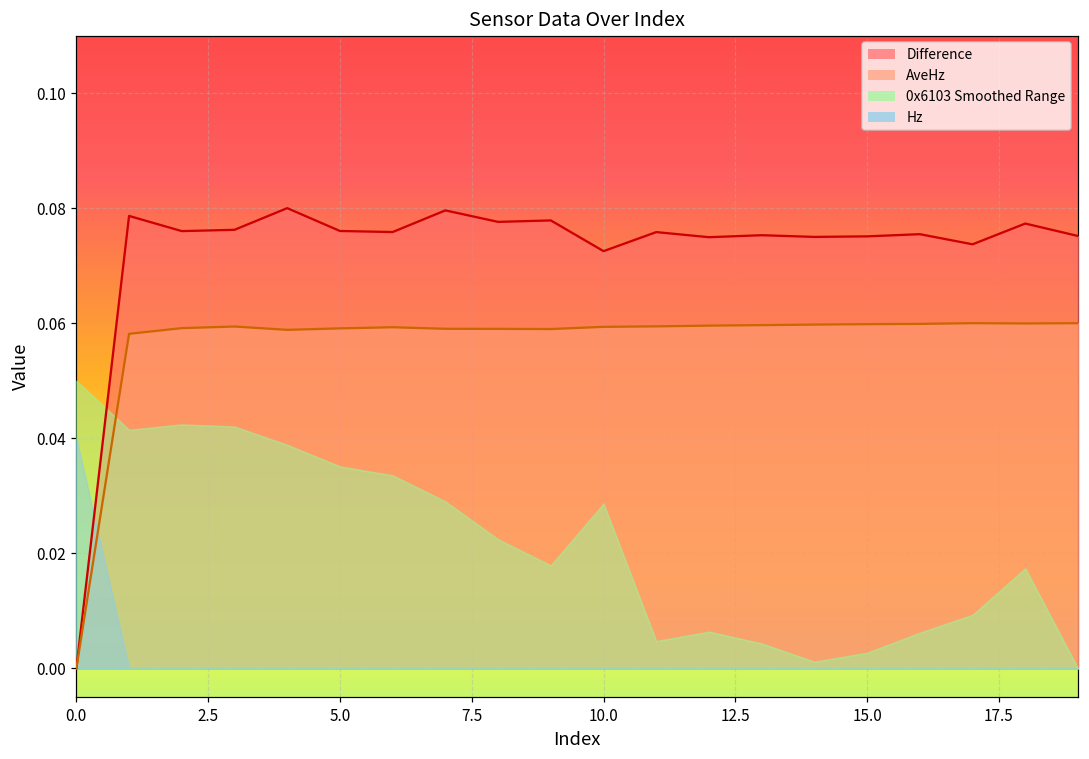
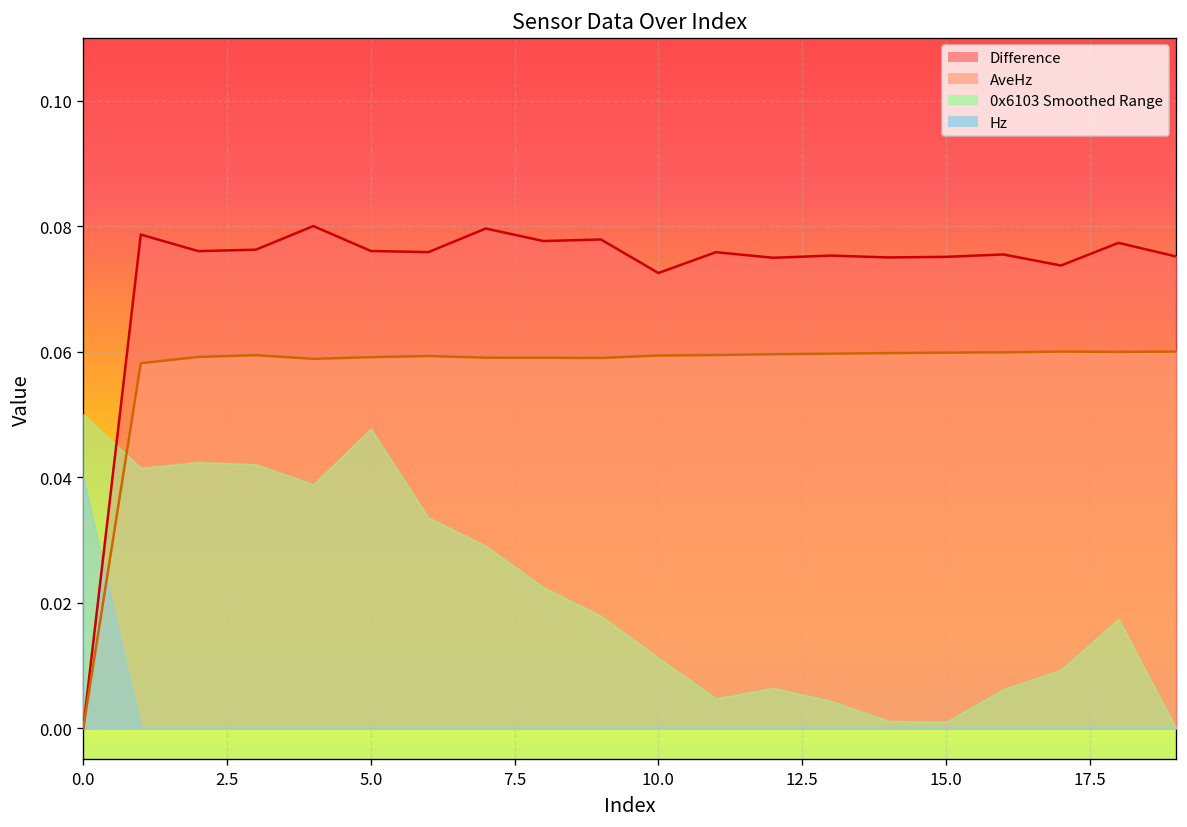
0x6103 Smoothed Range, 5.0: 0.035 -> 0.048
0x6103 Smoothed Range, 10.0: 0.029 -> 0.011
0x6103 Smoothed Range, 15.0: 0.003 -> 0.001
